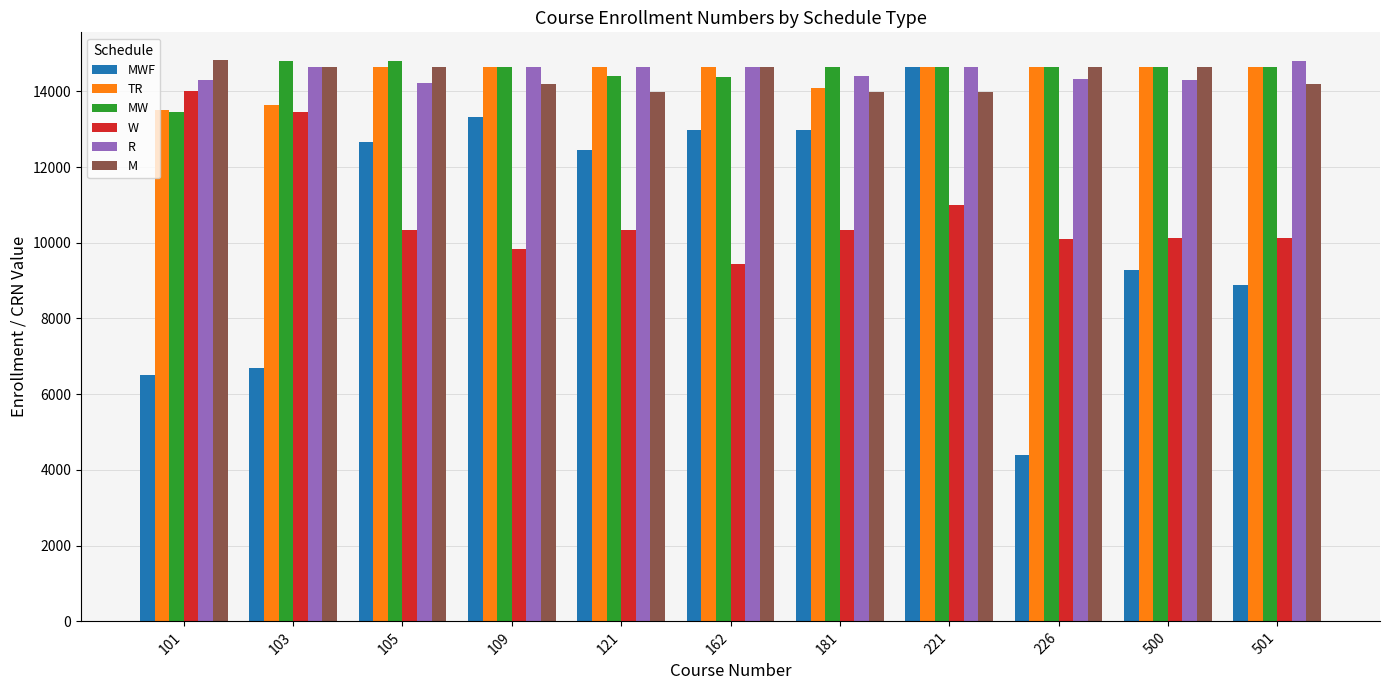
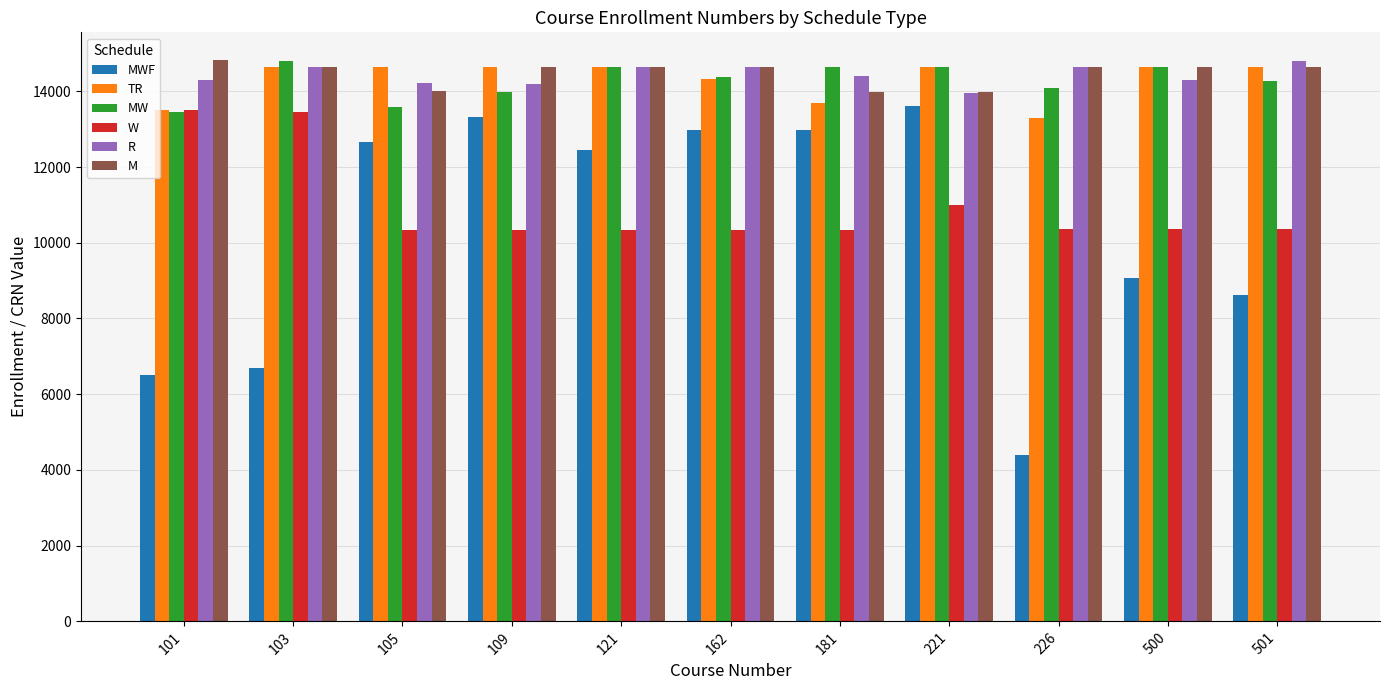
W, 101: 14000 -> 13500
TR, 103: 13600 -> 14600
MW, 105: 14800 -> 13600
M, 105: 14600 -> 14000
MW, 109: 14600 -> 14000
W, 109: 9800 -> 10300
R, 109: 14600 -> 14200
M, 109: 14200 -> 14600
MW, 121: 14400 -> 14600
M, 121: 14000 -> 14600
TR, 162: 14600 -> 14300
W, 162: 9400 -> 10300
TR, 181: 14100 -> 13700
MWF, 221: 14600 -> 13600
R, 221: 14600 -> 13900
TR, 226: 14600 -> 13300
MW, 226: 14600 -> 14100
W, 226: 10100 -> 10400
R, 226: 14300 -> 14600
MWF, 500: 9300 -> 9100
W, 500: 10100 -> 10400
MWF, 501: 8900 -> 8600
MW, 501: 14600 -> 14300
W, 501: 10100 -> 10400
M, 501: 14200 -> 14600
